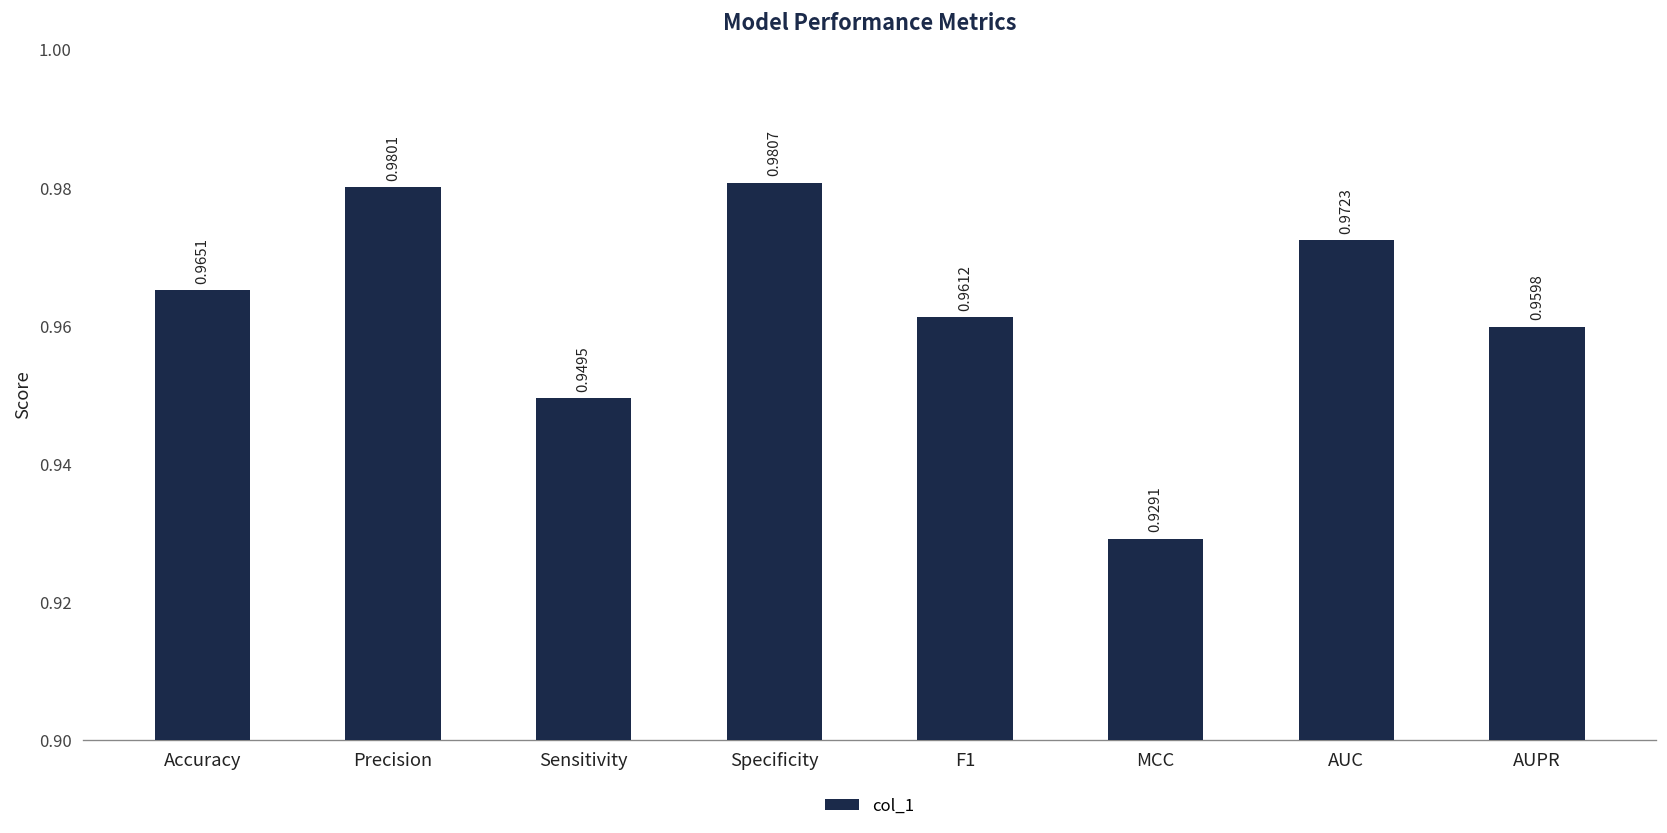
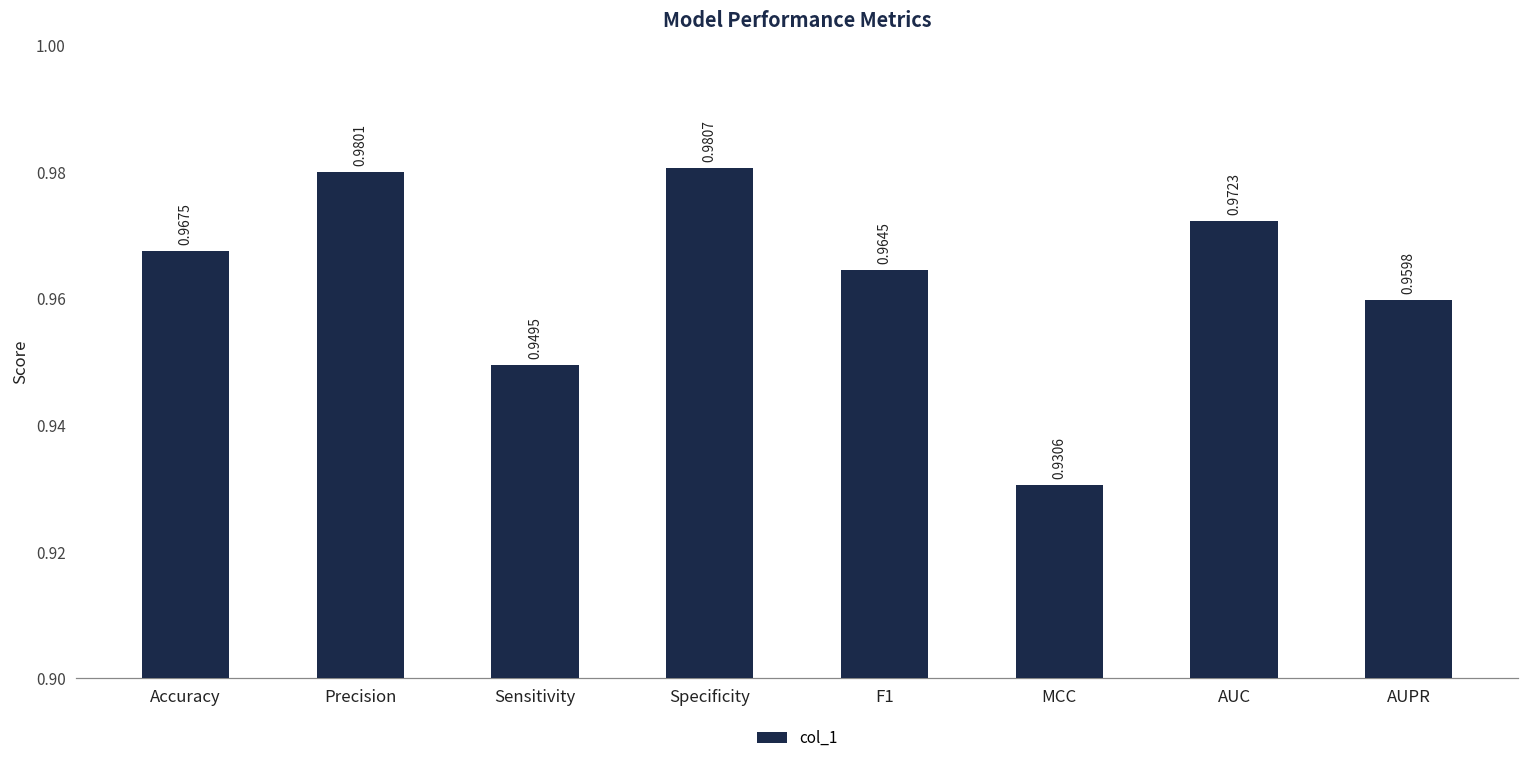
Accuracy: 0.9651 -> 0.9675
F1: 0.9612 -> 0.9645
MCC: 0.9291 -> 0.9306
